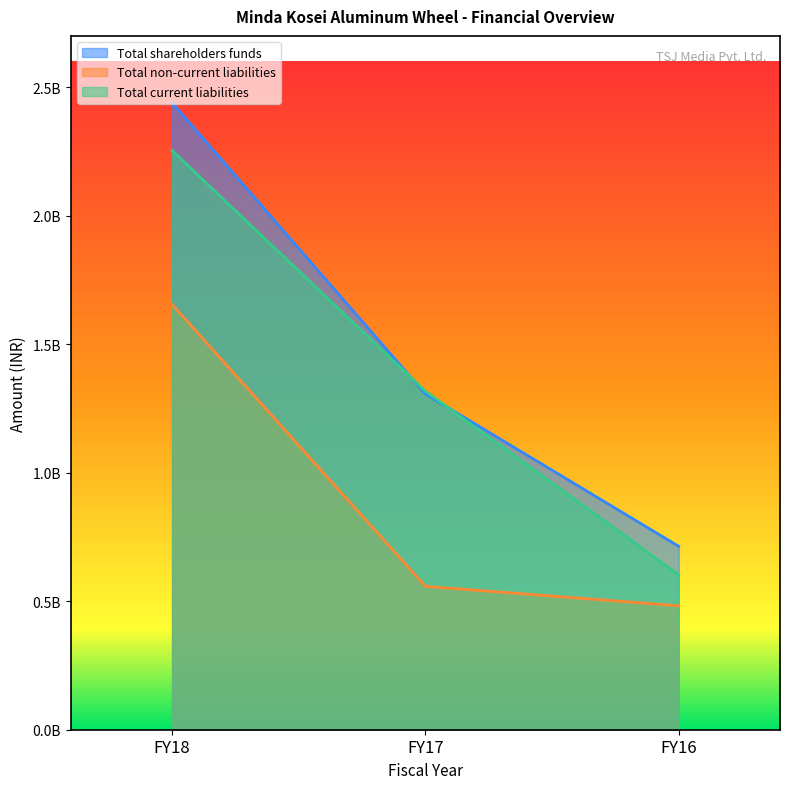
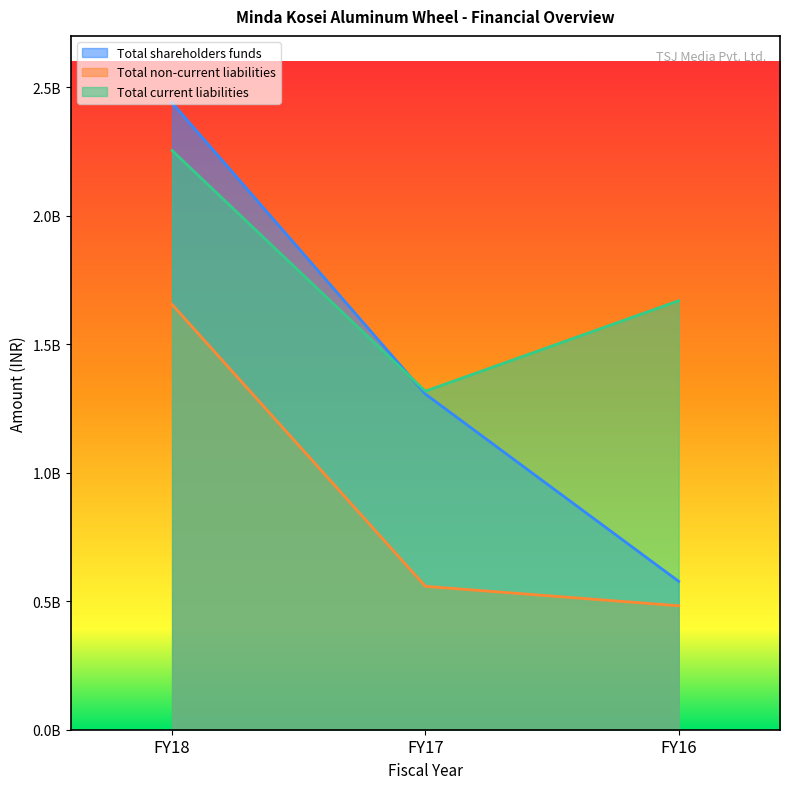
Total shareholders funds, FY16: 710000000 -> 580000000
Total current liabilities, FY16: 600000000 -> 1670000000
